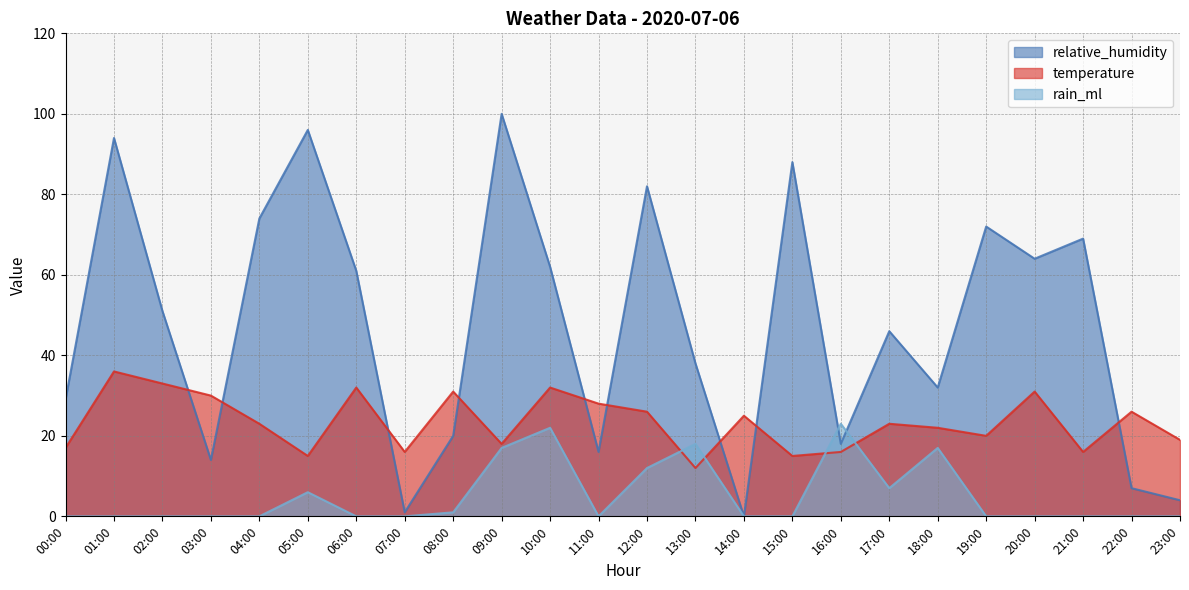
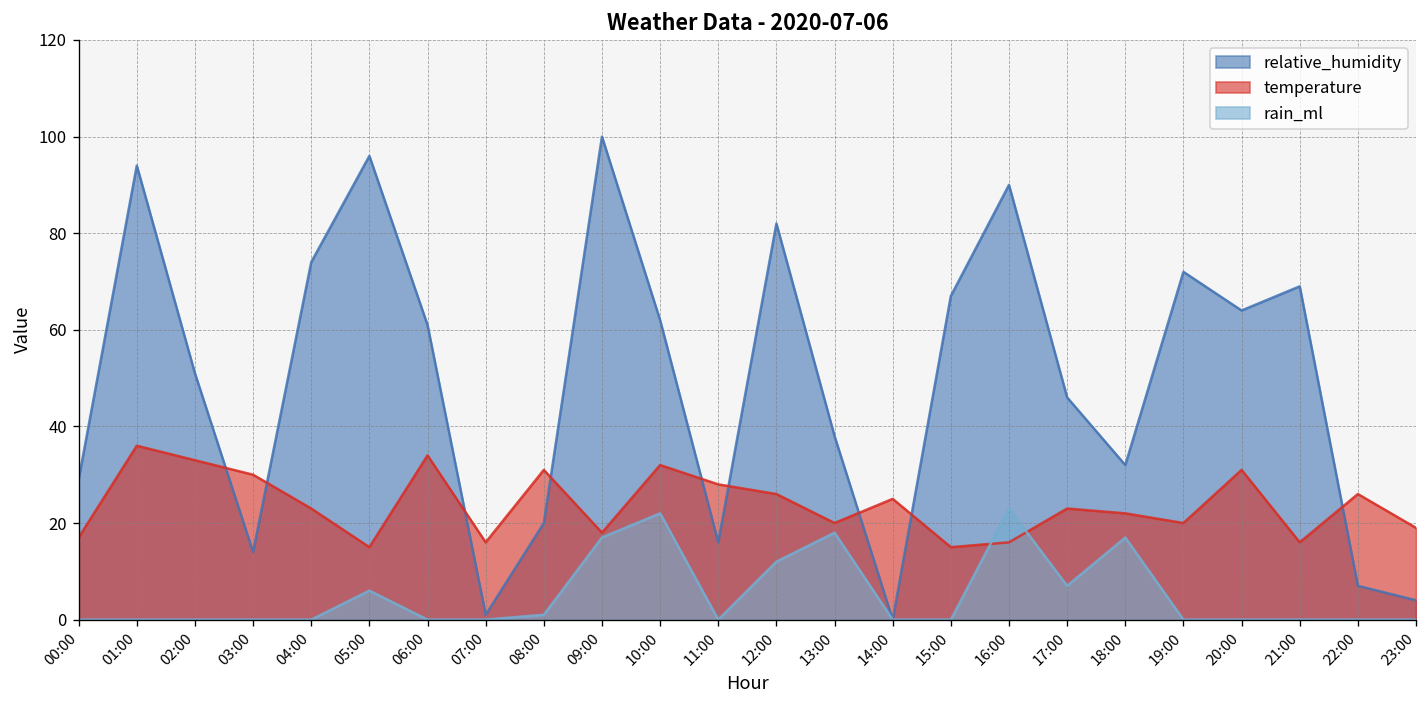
temperature, 06:00: 32 -> 34
temperature, 13:00: 12 -> 20
relative_humidity, 15:00: 88 -> 67
relative_humidity, 16:00: 18 -> 90
